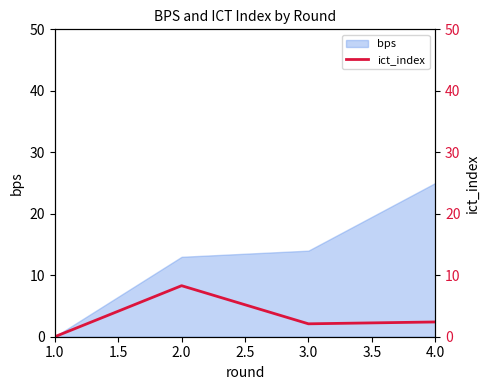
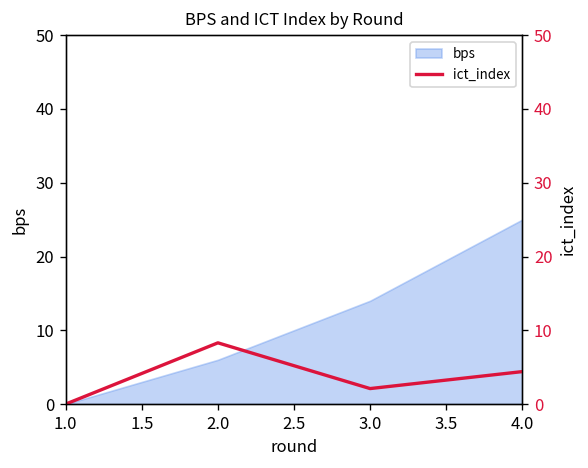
bps, 2.0: 13 -> 6
ict_index, 4.0: 2 -> 4
